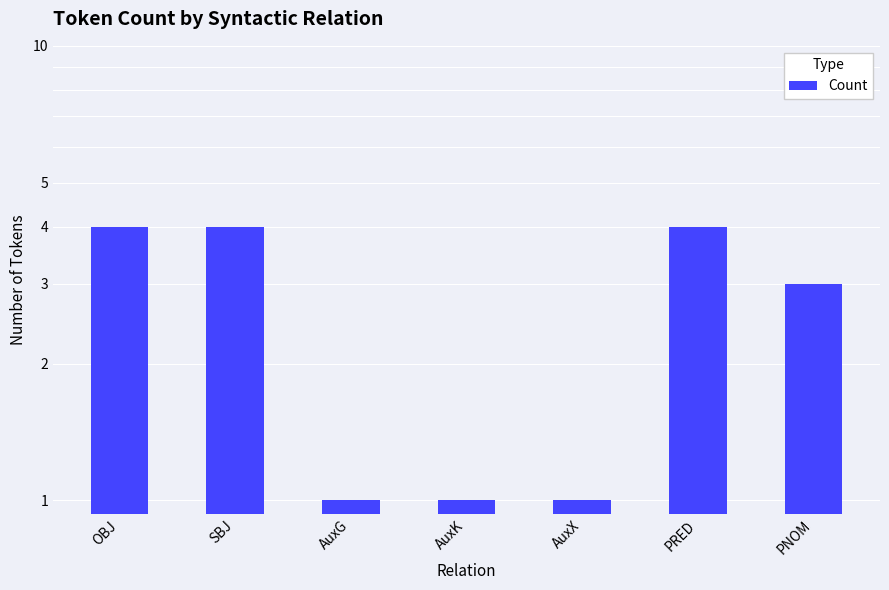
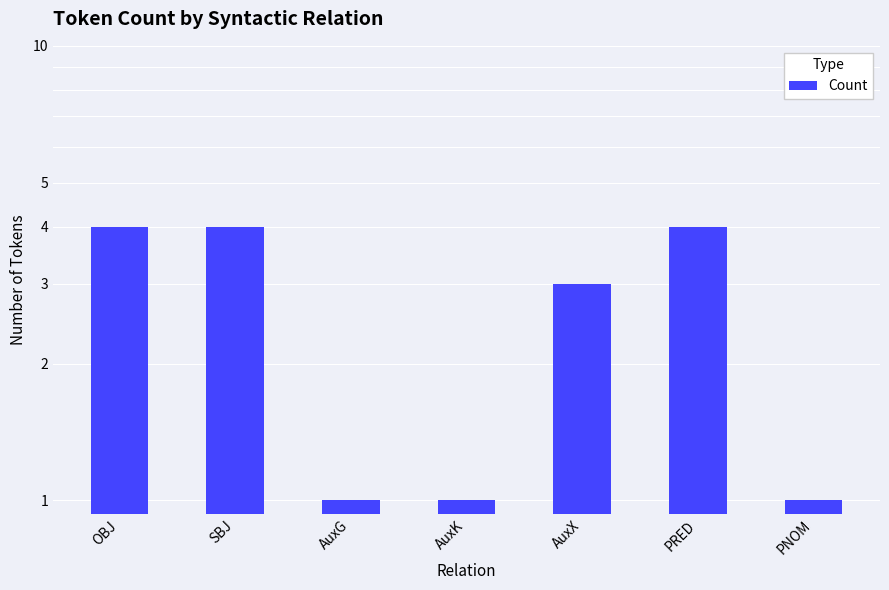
AuxX: 1 -> 3
PNOM: 3 -> 1
